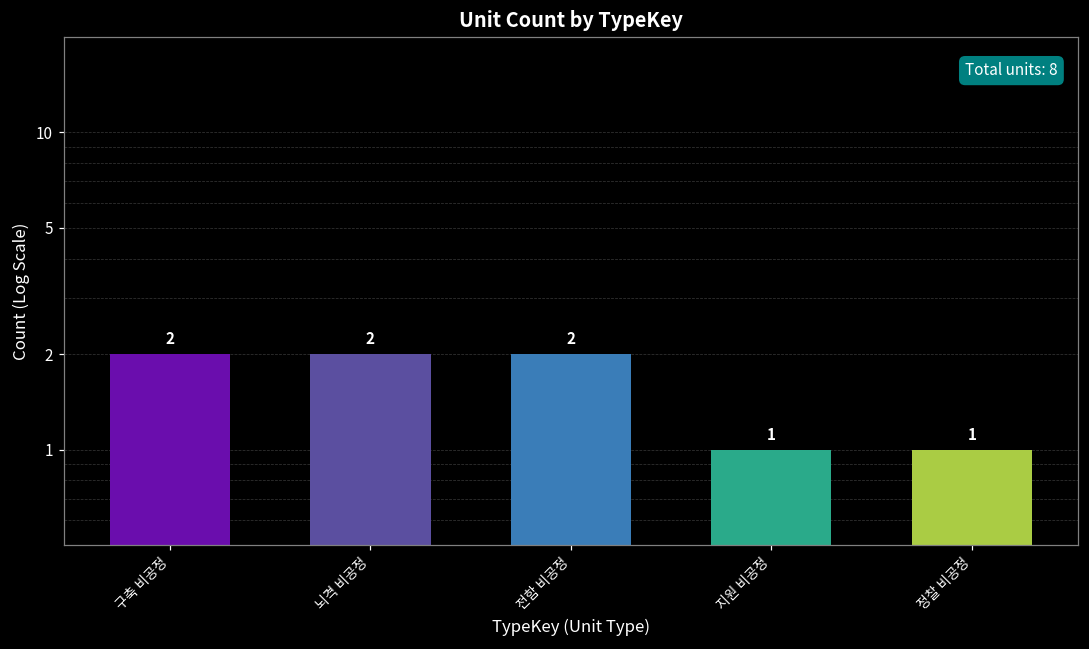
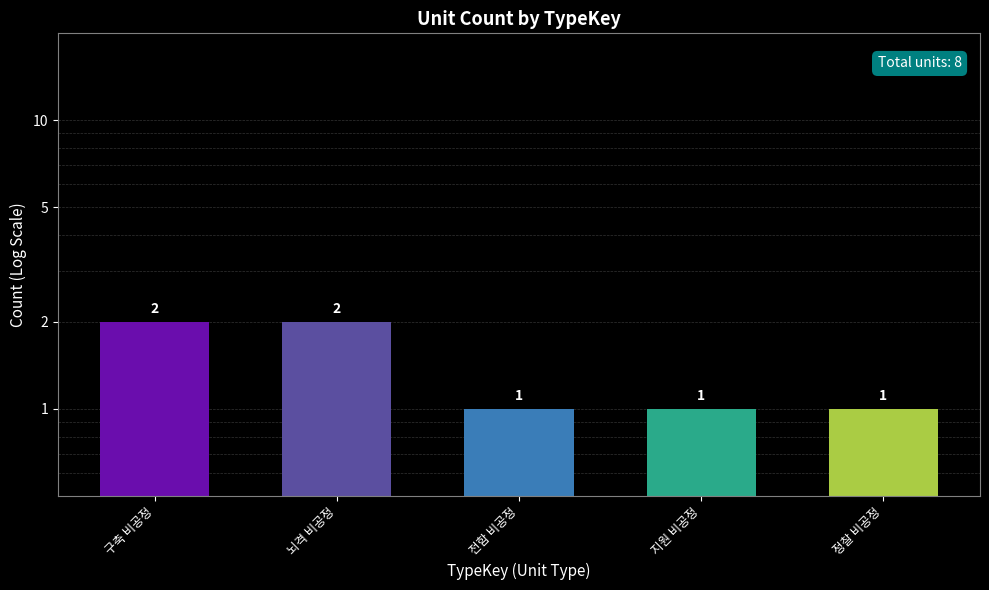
전함 비공정: 2 -> 1
